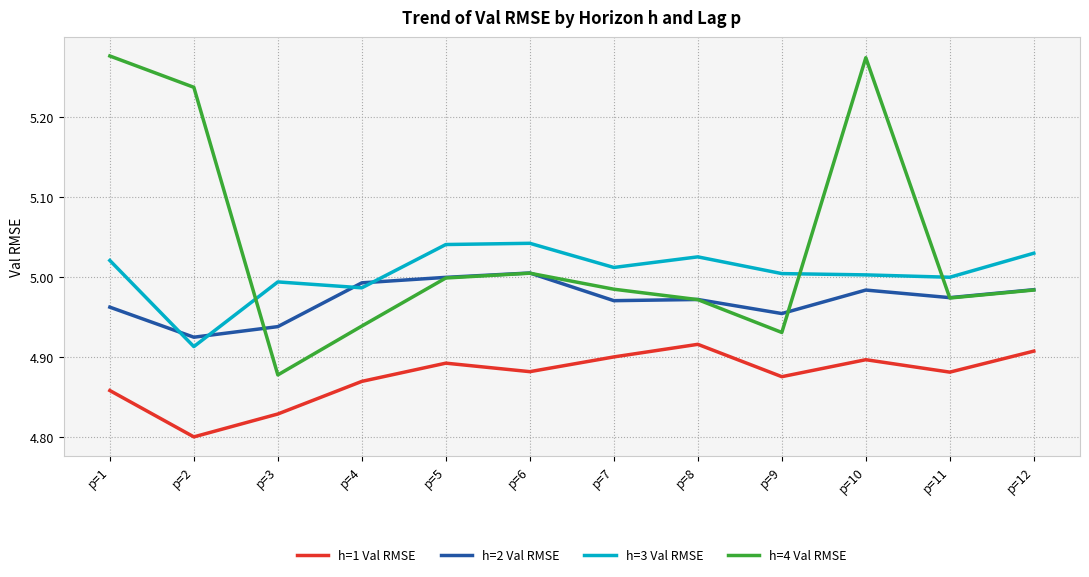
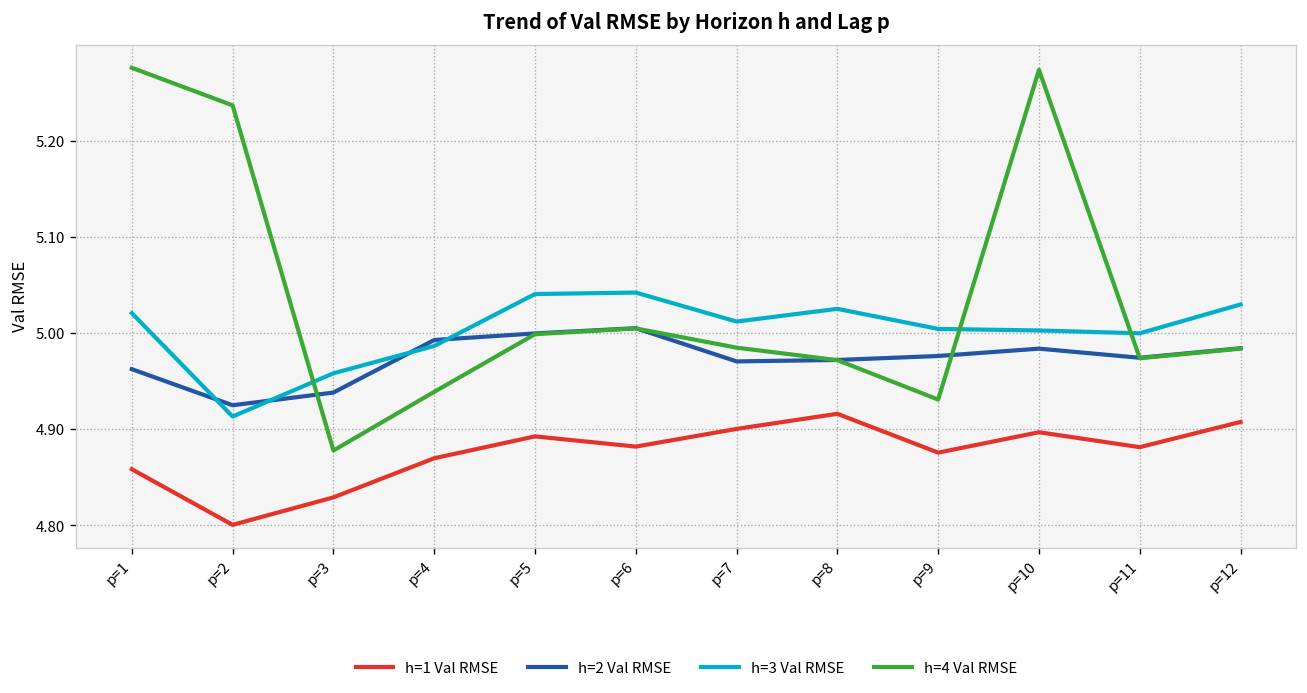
h=3 Val RMSE, p=3: 4.99 -> 4.96
h=2 Val RMSE, p=9: 4.95 -> 4.98
